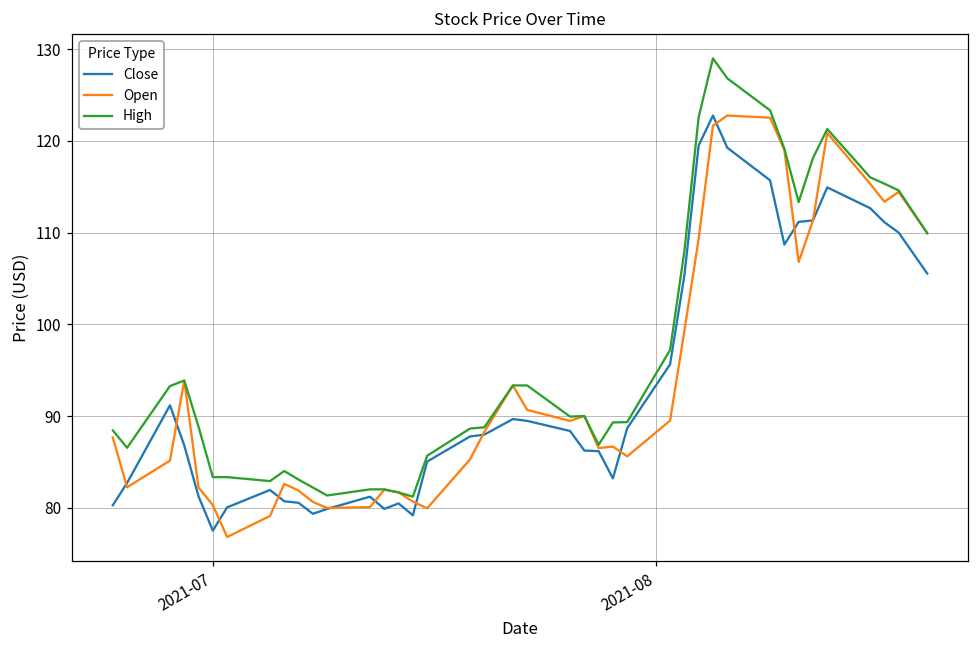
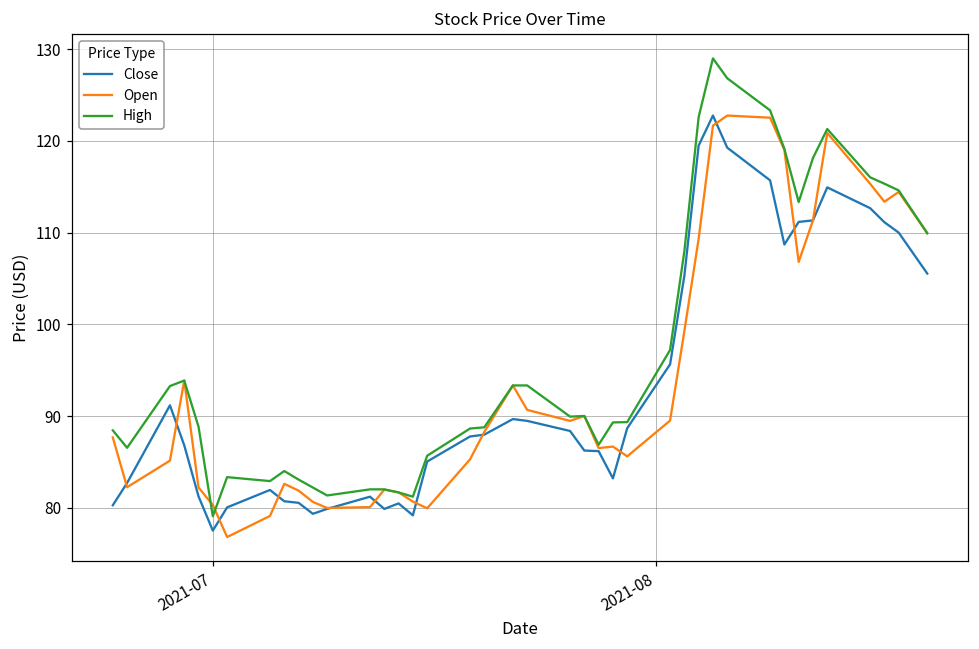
High, 2021-07: 83 -> 79
